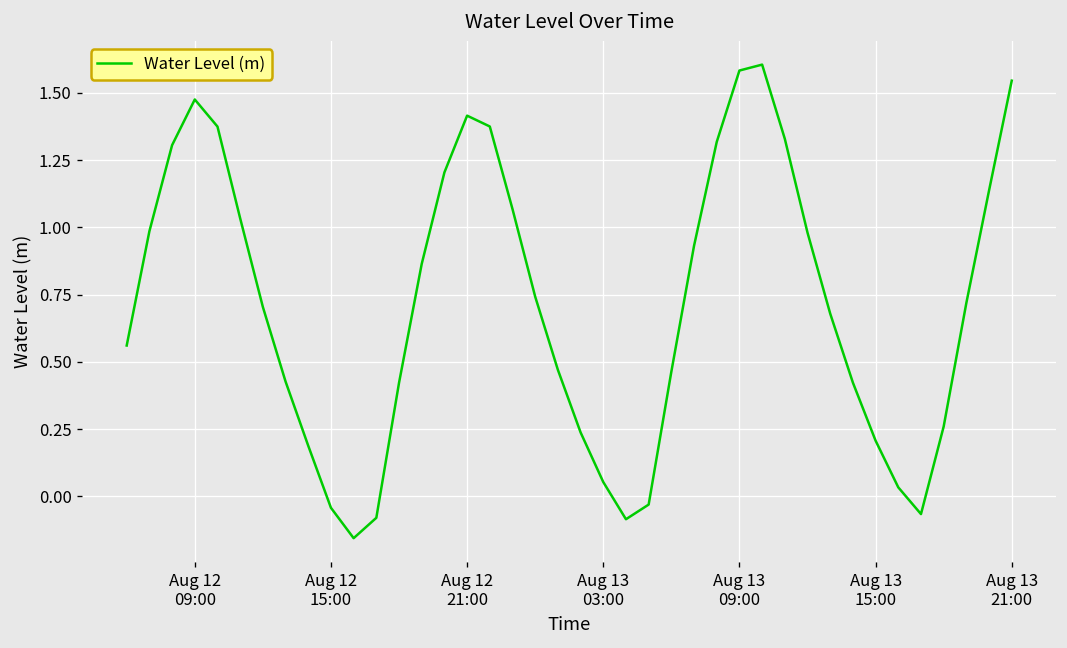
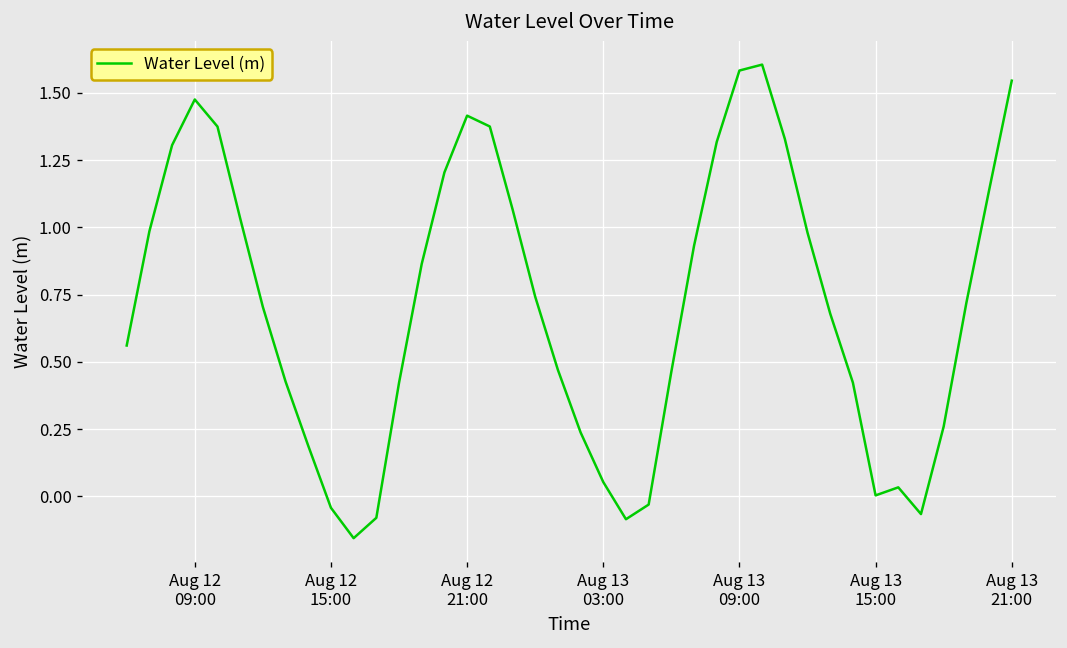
Aug 13 15:00: 0.21 -> 0.00
